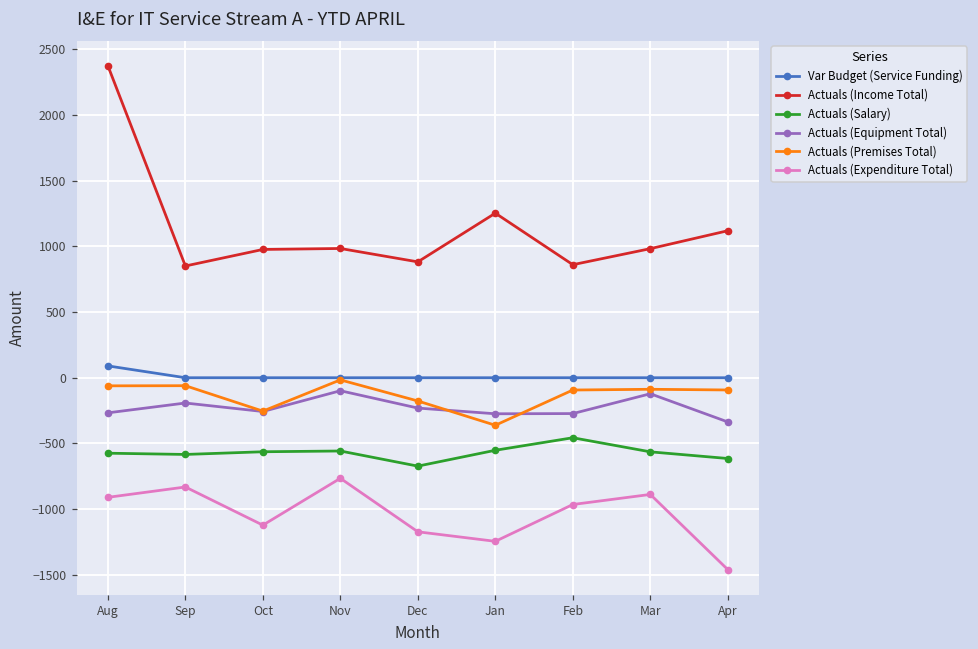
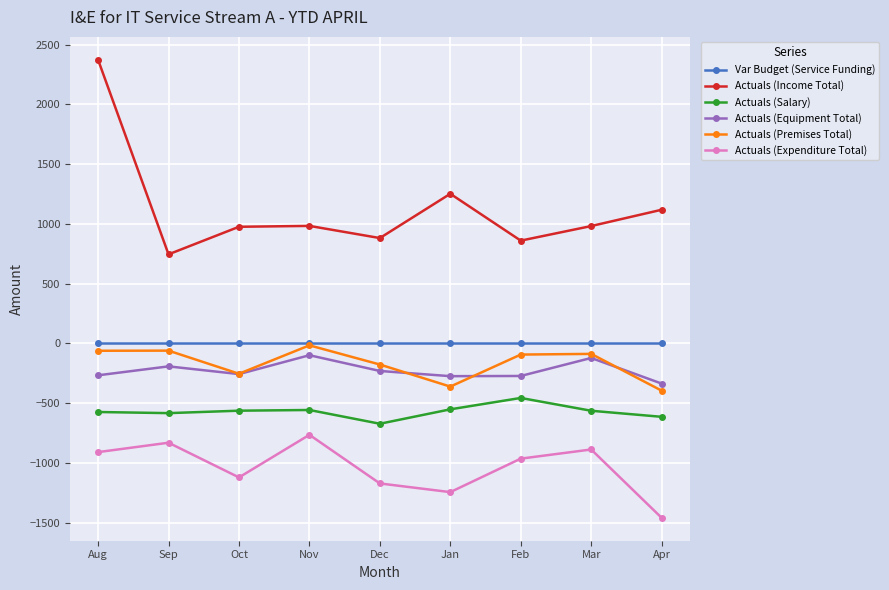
Var Budget (Service Funding), Aug: 90 -> 0
Actuals (Income Total), Sep: 850 -> 740
Actuals (Premises Total), Apr: -90 -> -400
